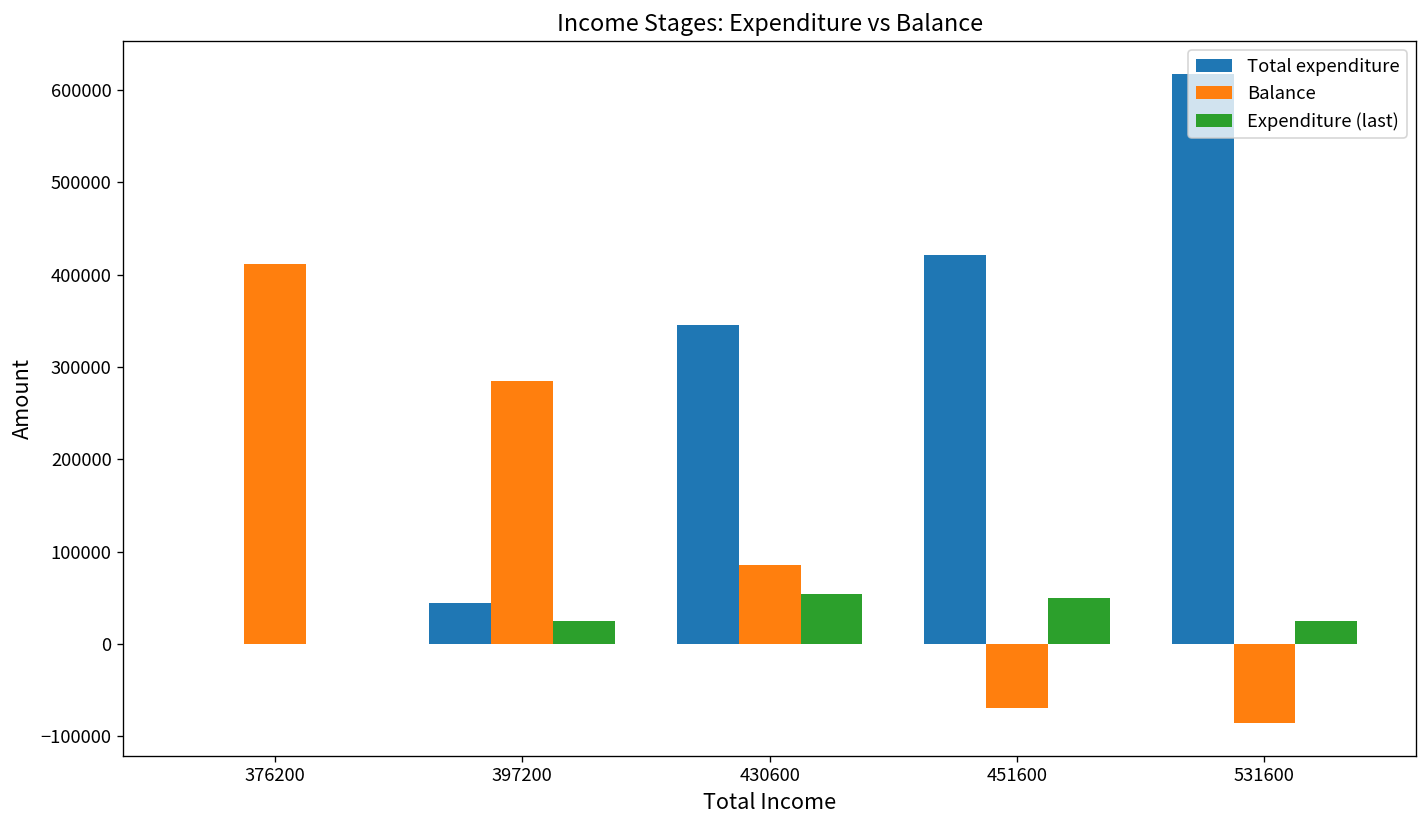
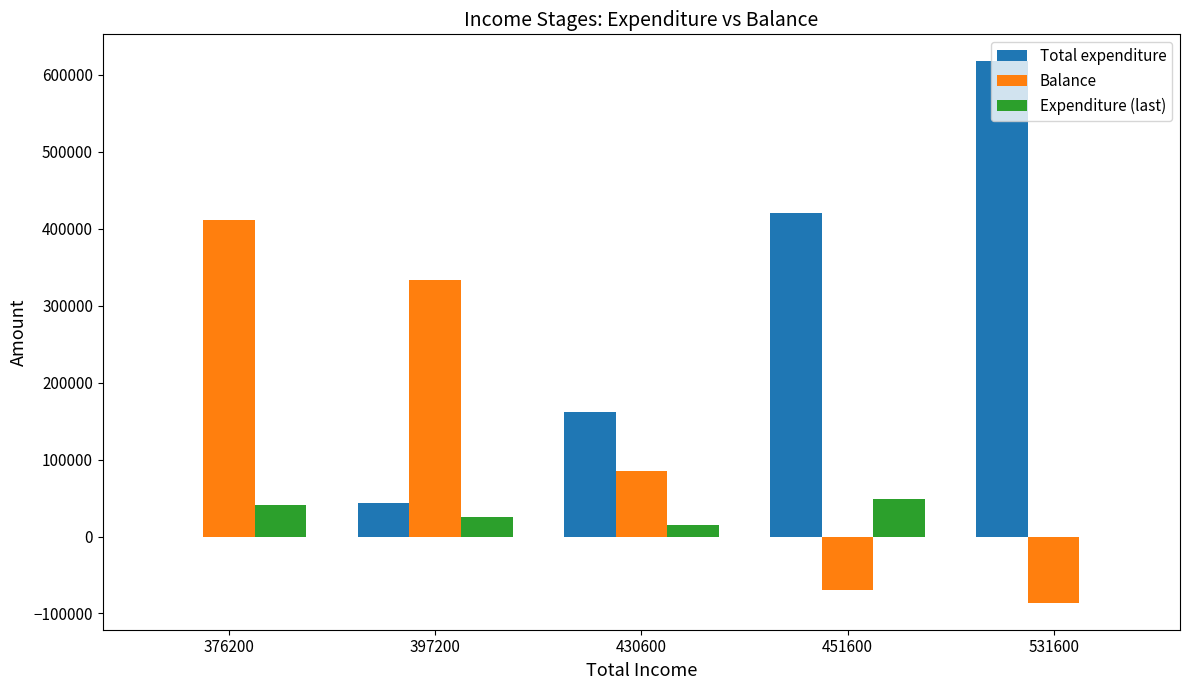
Expenditure (last), 376200: 0 -> 40000
Balance, 397200: 290000 -> 330000
Total expenditure, 430600: 350000 -> 160000
Expenditure (last), 430600: 50000 -> 20000
Expenditure (last), 531600: 20000 -> 0
